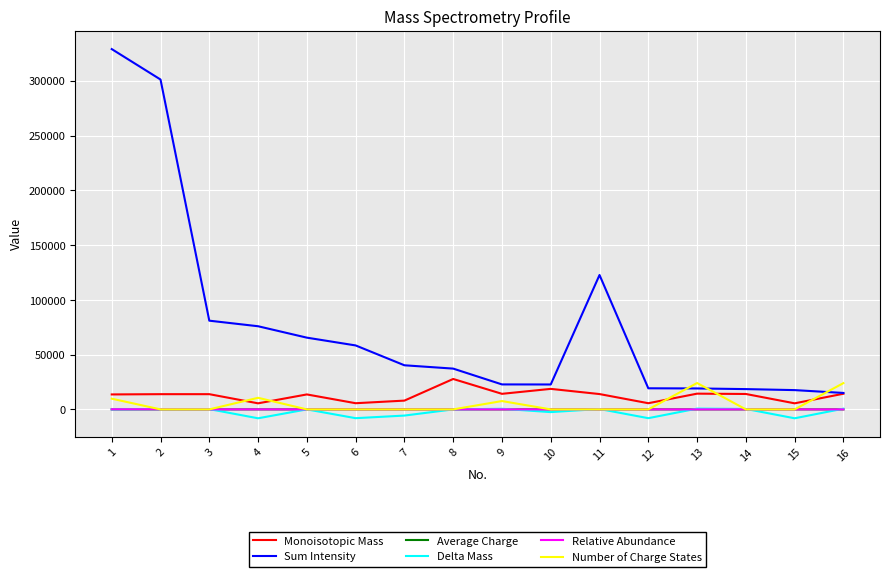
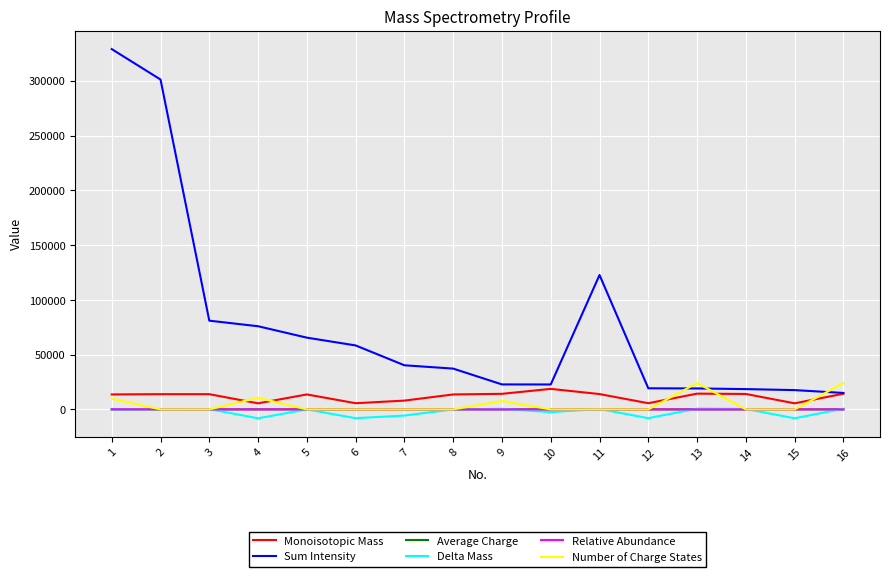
Monoisotopic Mass, 8: 28000 -> 14000
